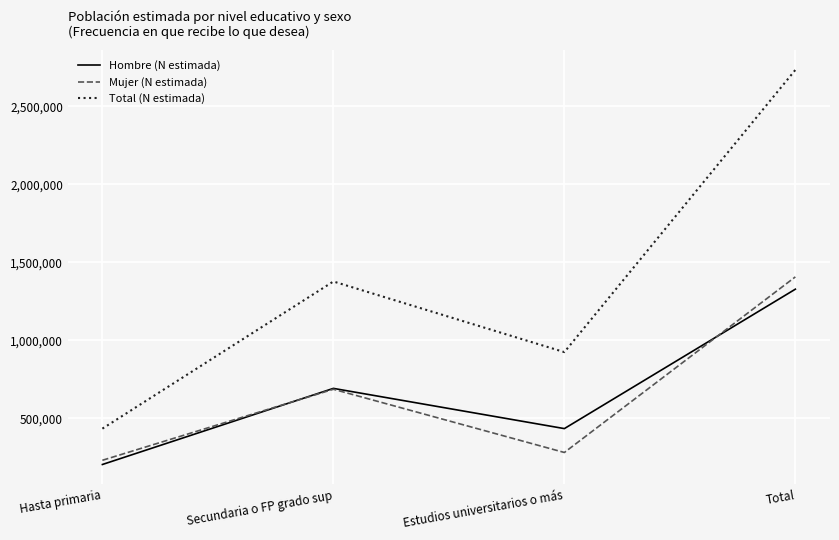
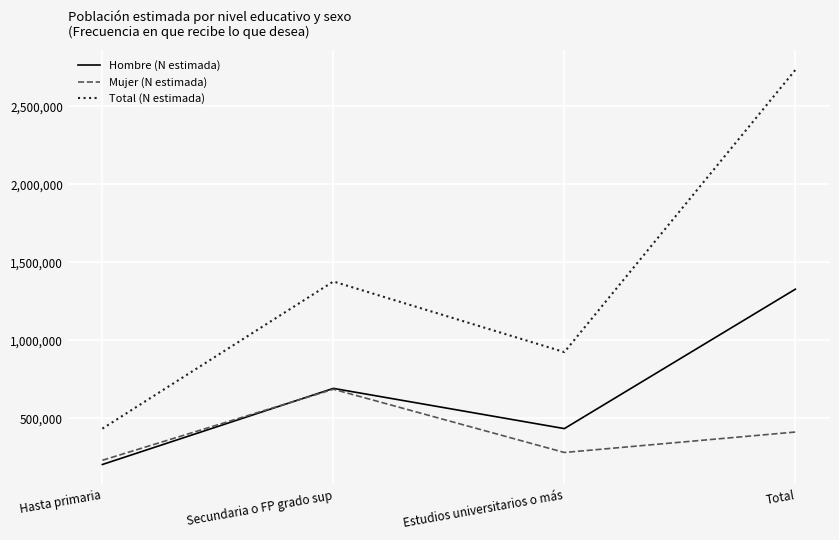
Mujer (N estimada), Total: 1,410,000 -> 410,000
